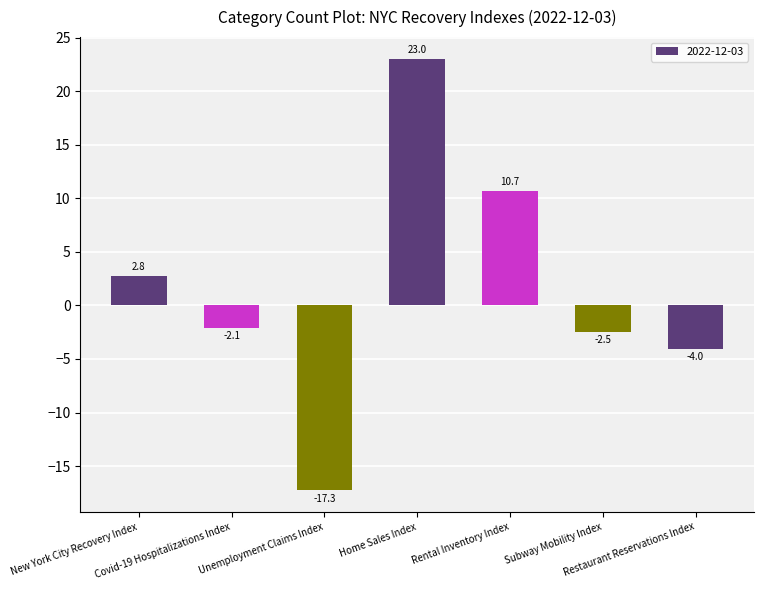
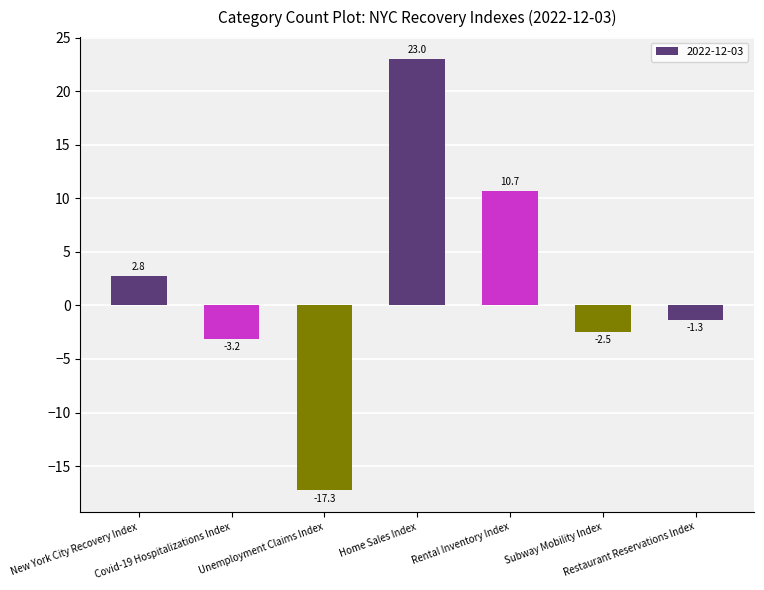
Covid-19 Hospitalizations Index: -2.1 -> -3.2
Restaurant Reservations Index: -4.0 -> -1.3
